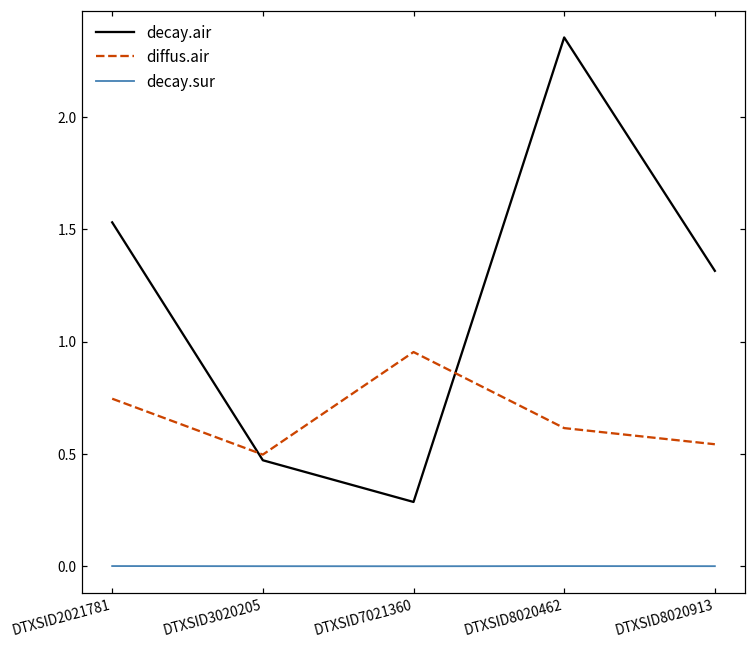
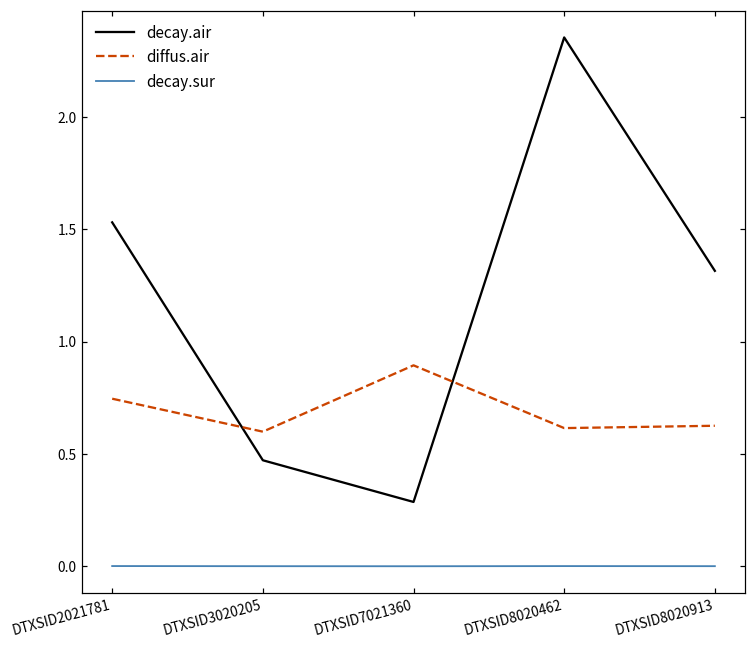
diffus.air, DTXSID3020205: 0.50 -> 0.60
diffus.air, DTXSID7021360: 0.95 -> 0.89
diffus.air, DTXSID8020913: 0.54 -> 0.63
